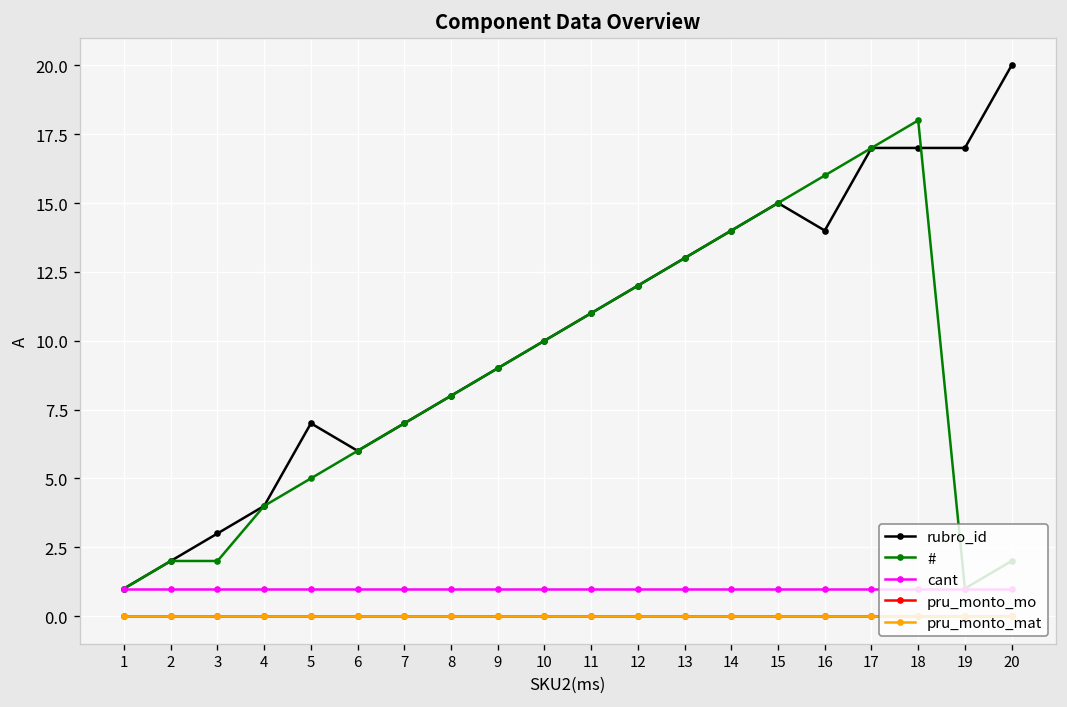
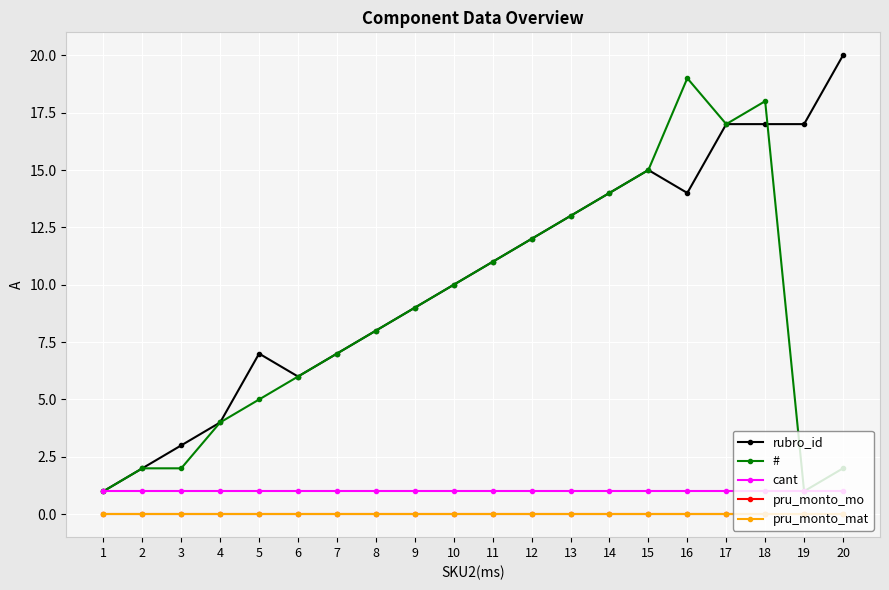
#, 16: 16 -> 19
